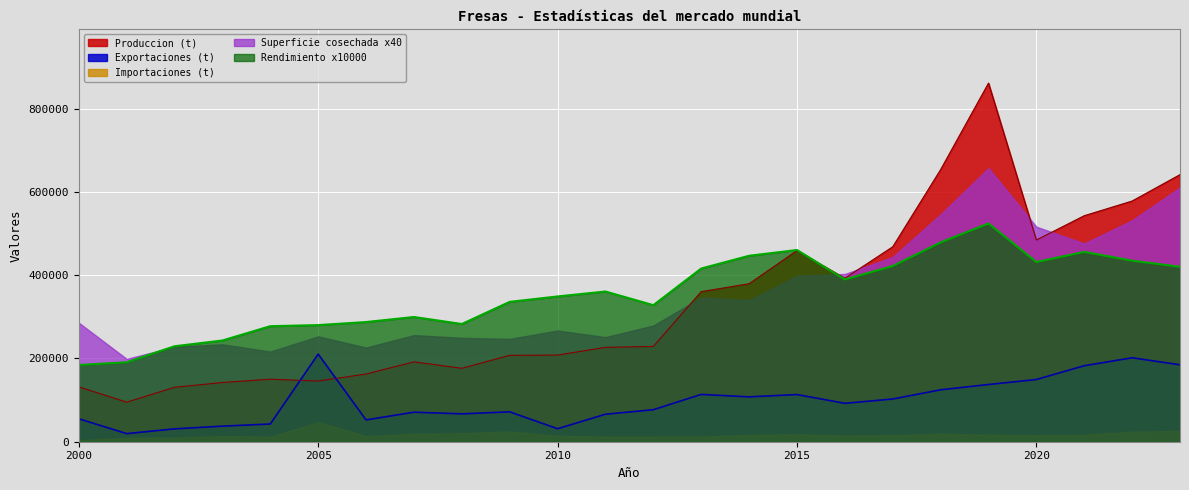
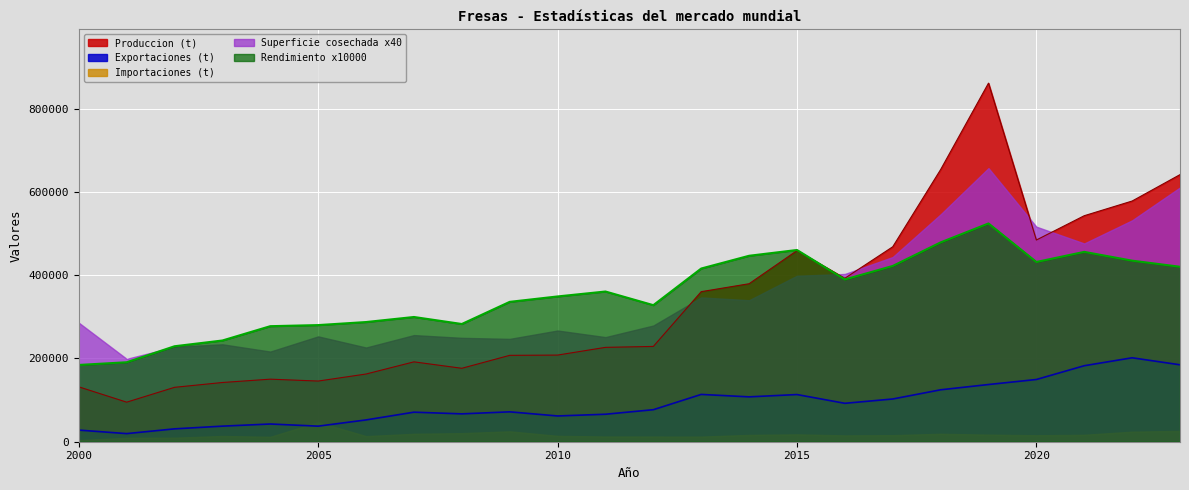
Exportaciones (t), 2000: 60000 -> 30000
Exportaciones (t), 2005: 210000 -> 40000
Exportaciones (t), 2010: 30000 -> 60000
